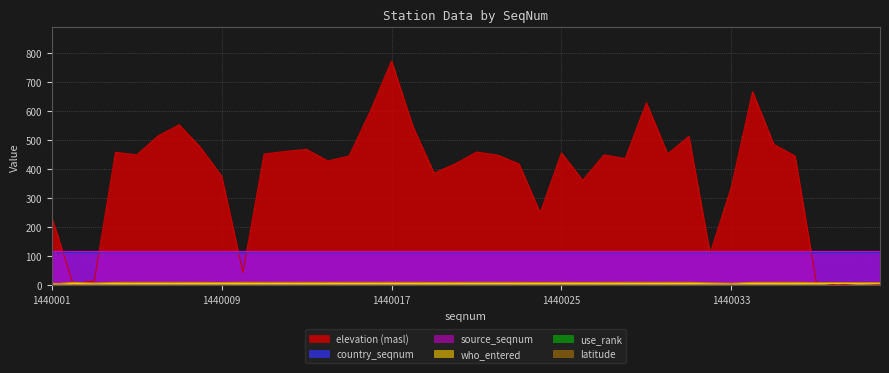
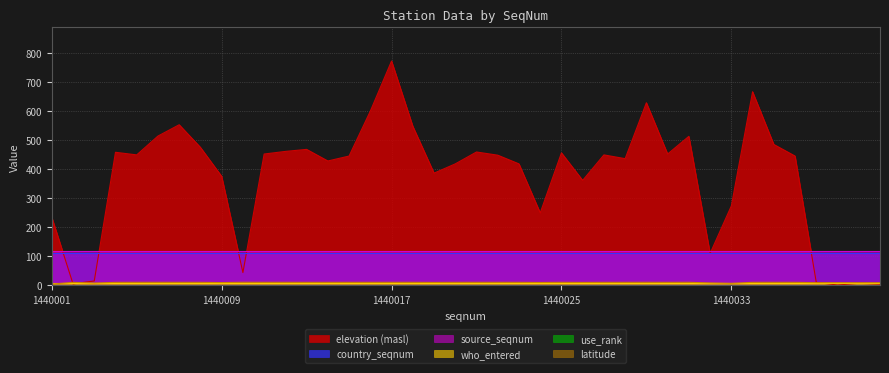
elevation (masl), 1440033: 340 -> 270
